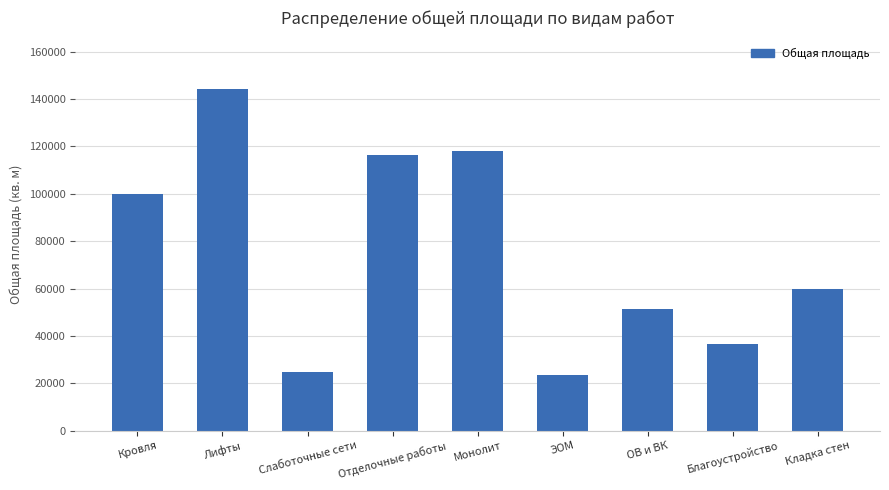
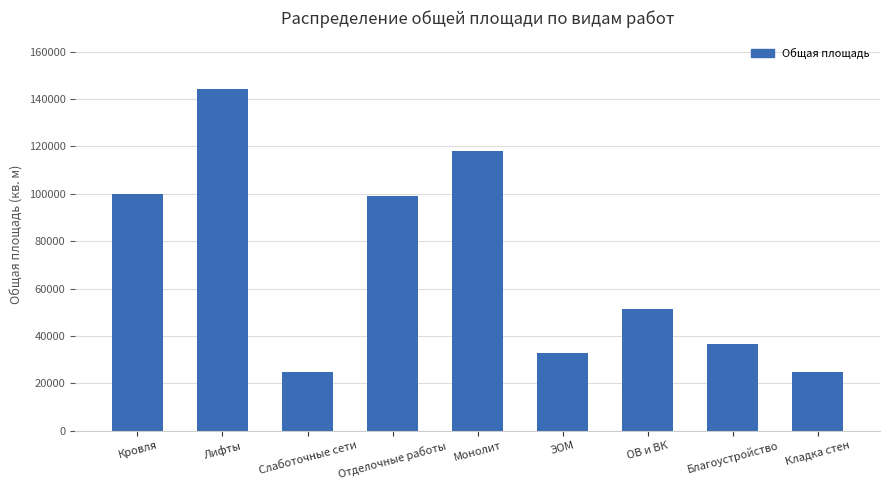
Отделочные работы: 116000 -> 99000
ЭОМ: 23000 -> 33000
Кладка стен: 60000 -> 25000
